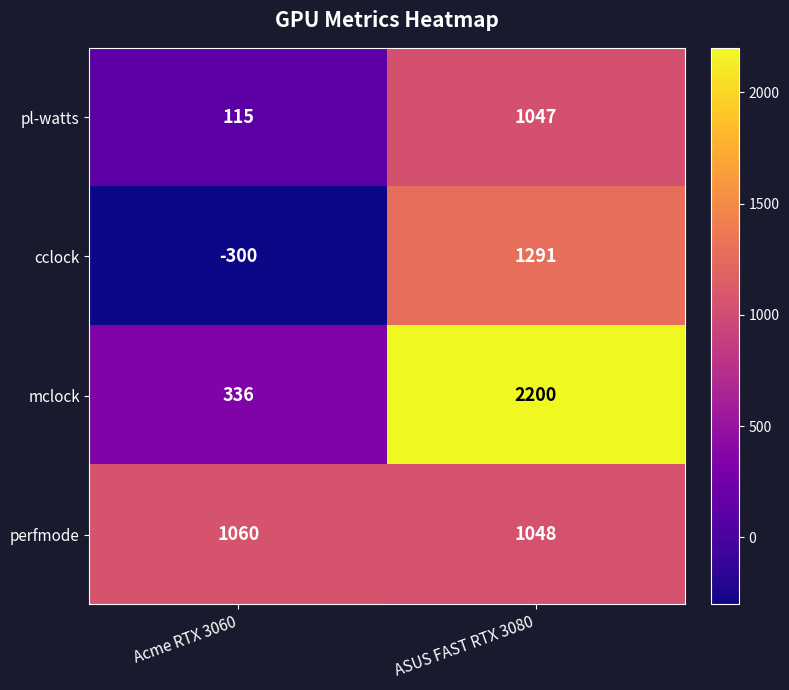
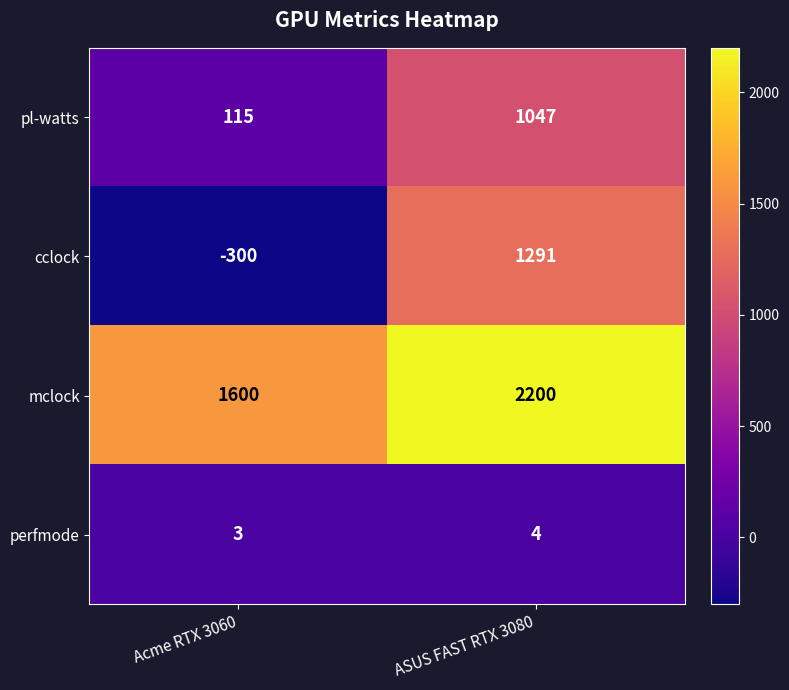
mclock, Acme RTX 3060: 336 -> 1600
perfmode, Acme RTX 3060: 1060 -> 3
perfmode, ASUS FAST RTX 3080: 1048 -> 4
